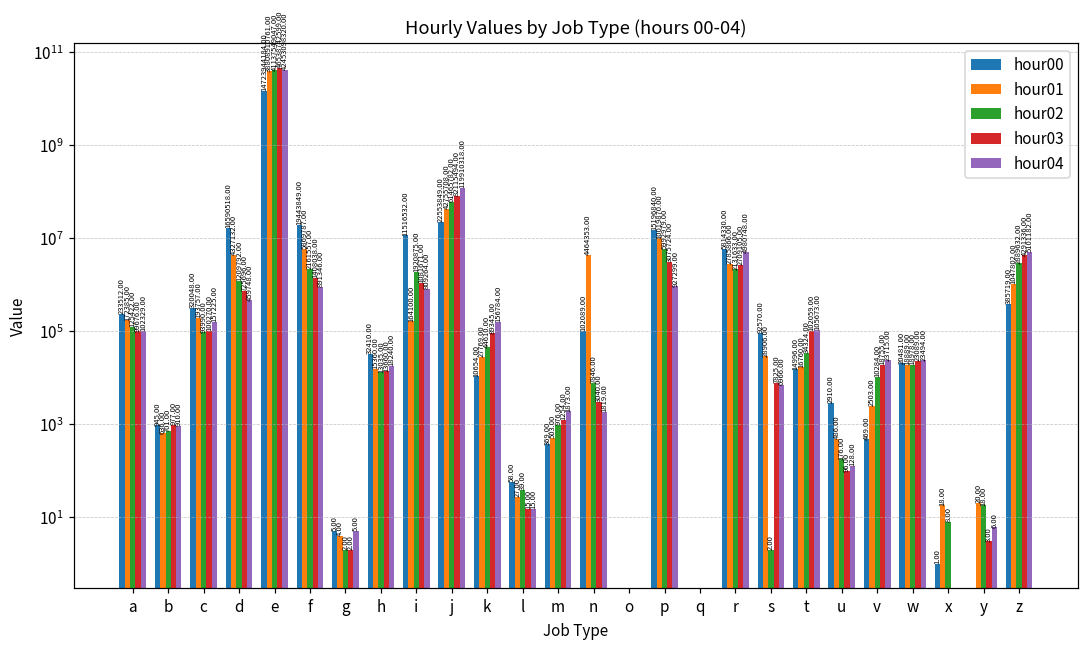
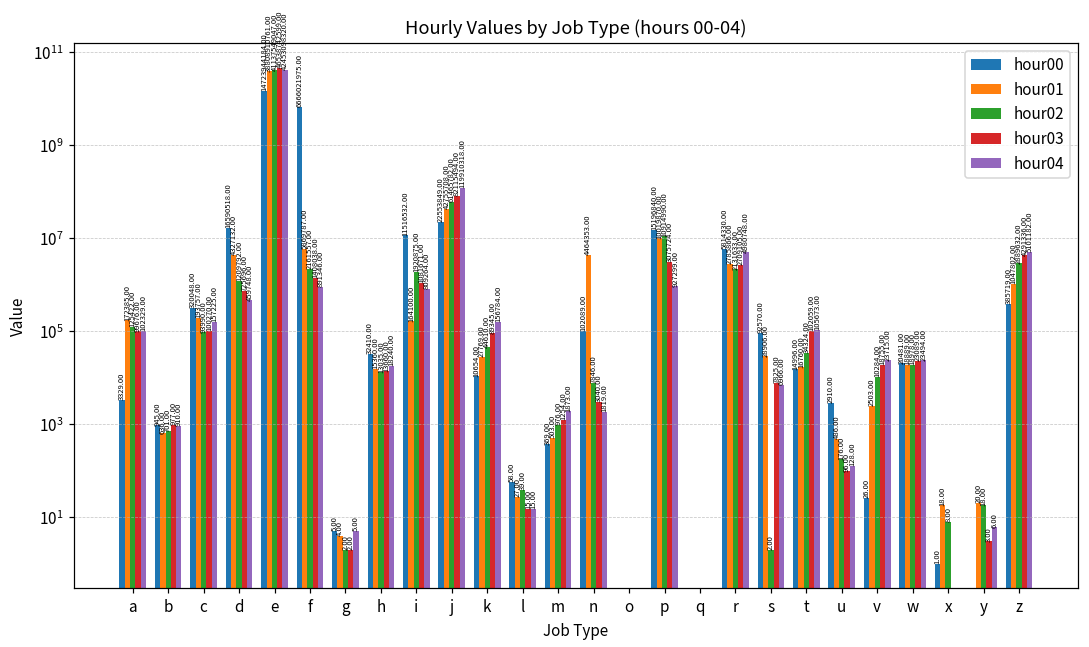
hour00, a: 233512.00 -> 3329.00
hour00, f: 19443849.00 -> 6666021975.00
hour02, p: 5992979.00 -> 10914990.00
hour00, v: 469.00 -> 26.00
